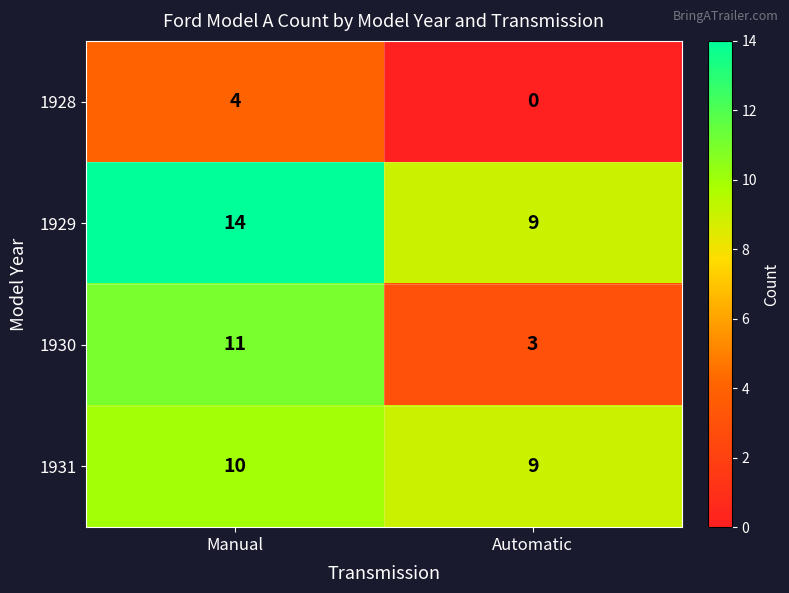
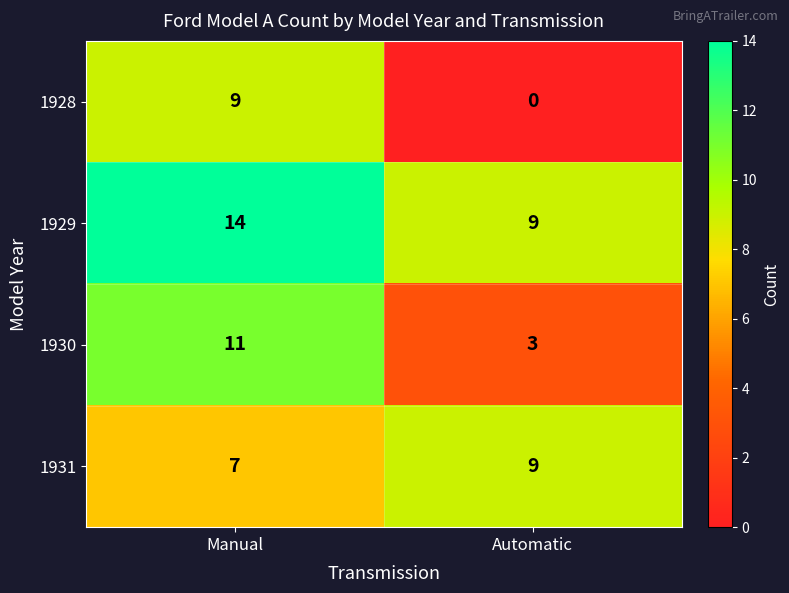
1928, Manual: 4 -> 9
1931, Manual: 10 -> 7
